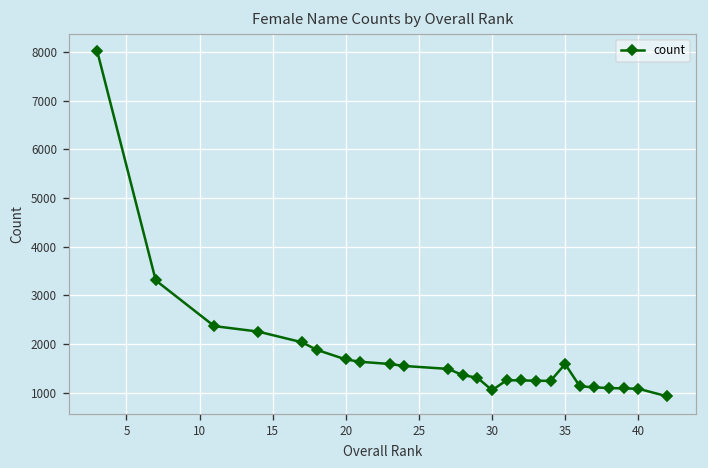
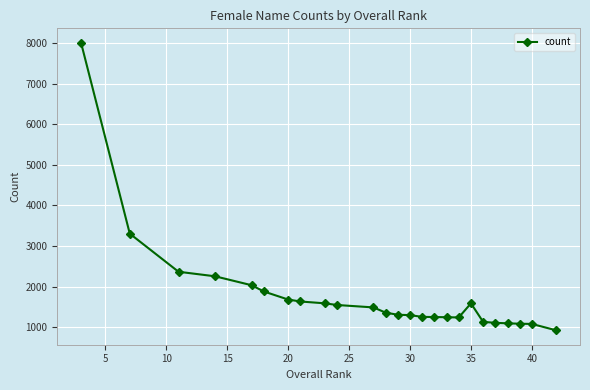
30: 1100 -> 1300
